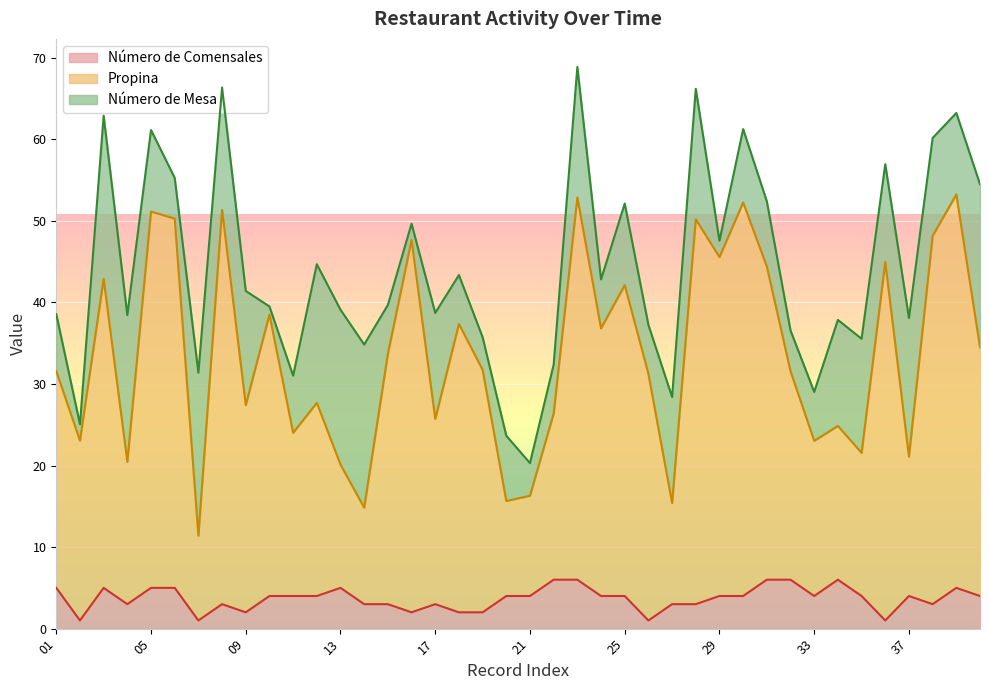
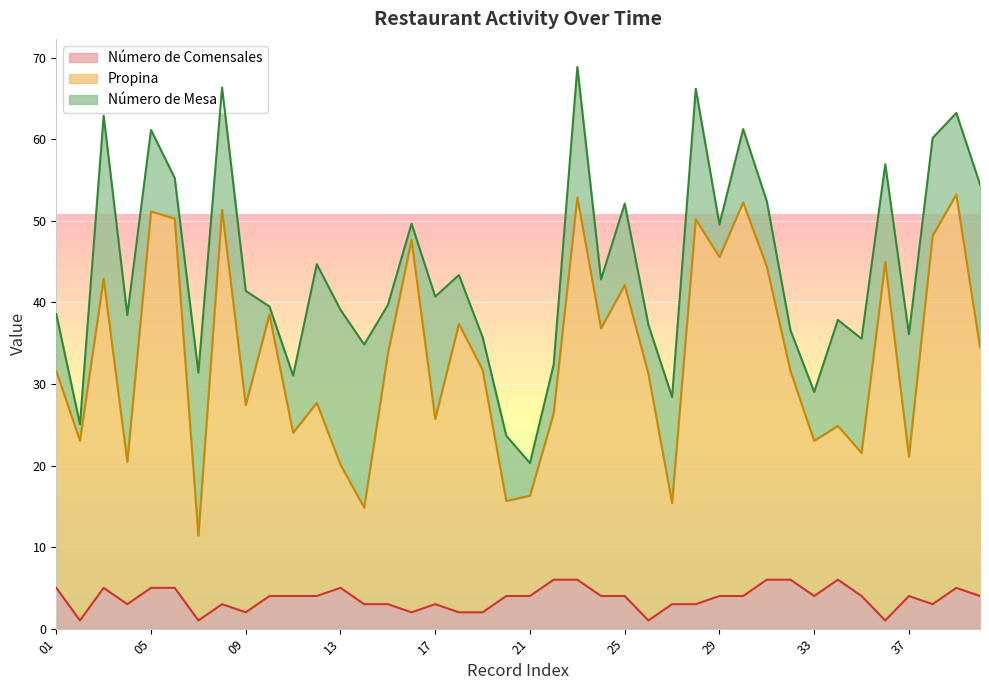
Número de Mesa, 17: 13 -> 15
Número de Mesa, 29: 2 -> 4
Número de Mesa, 37: 17 -> 15
